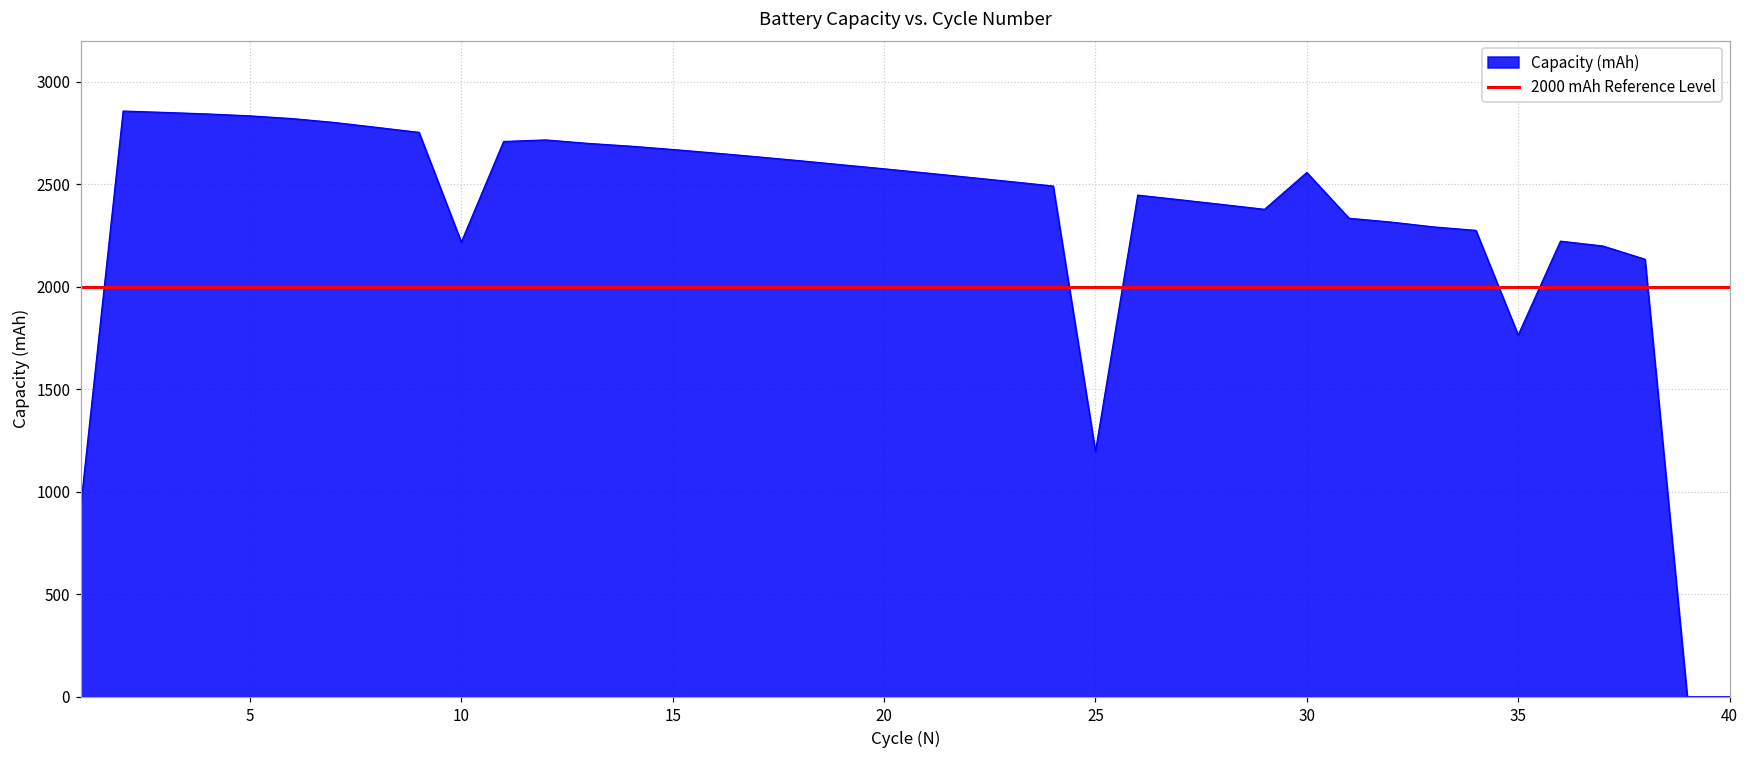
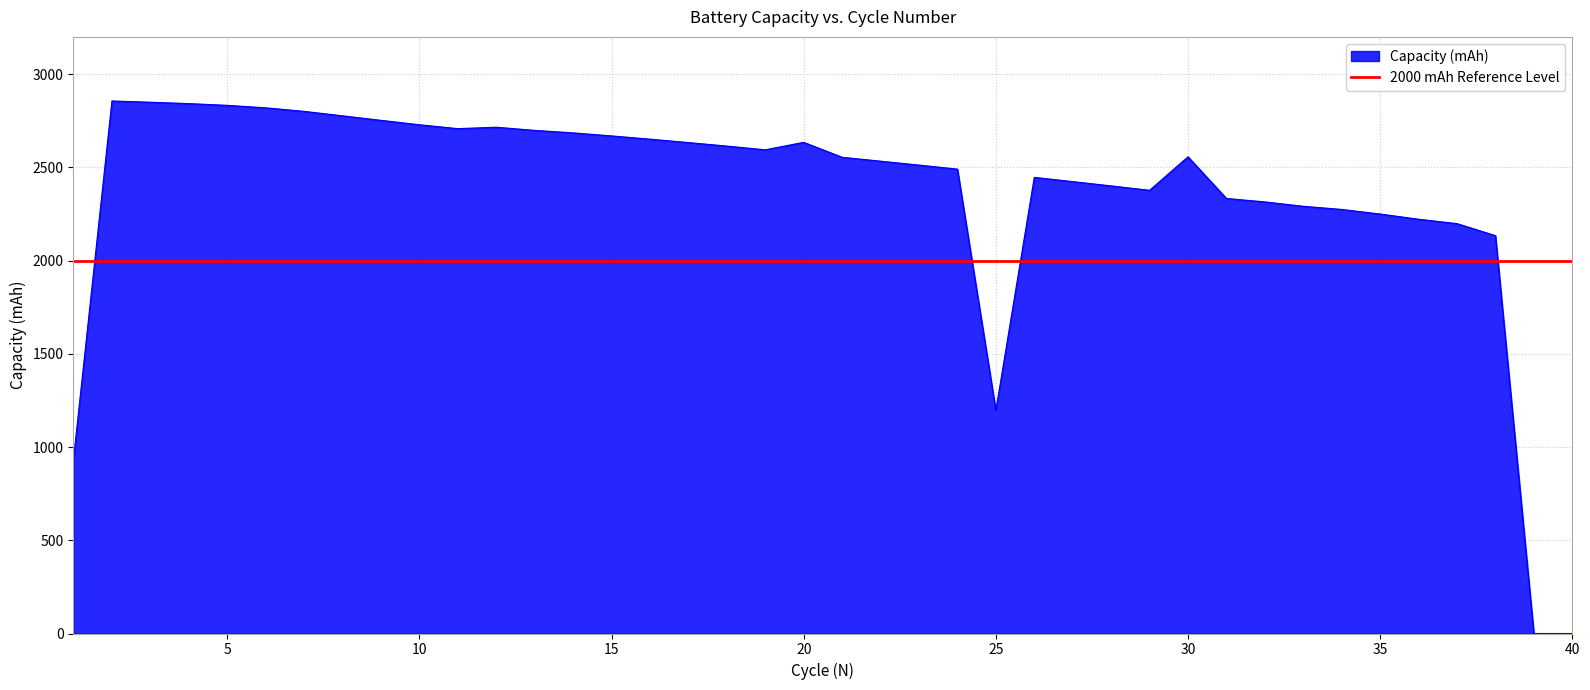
10: 2220 -> 2730
20: 2570 -> 2630
35: 1760 -> 2250
